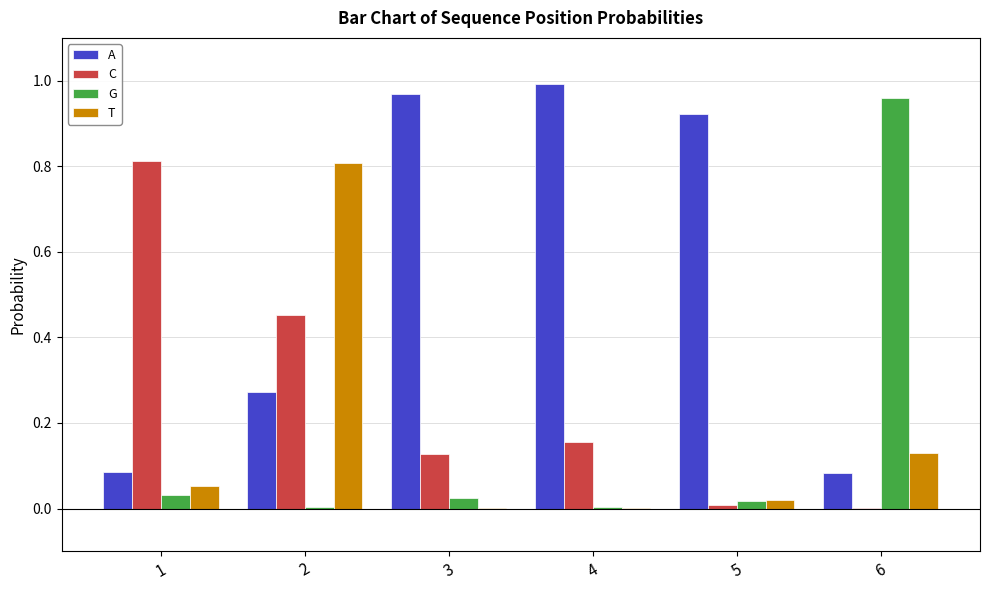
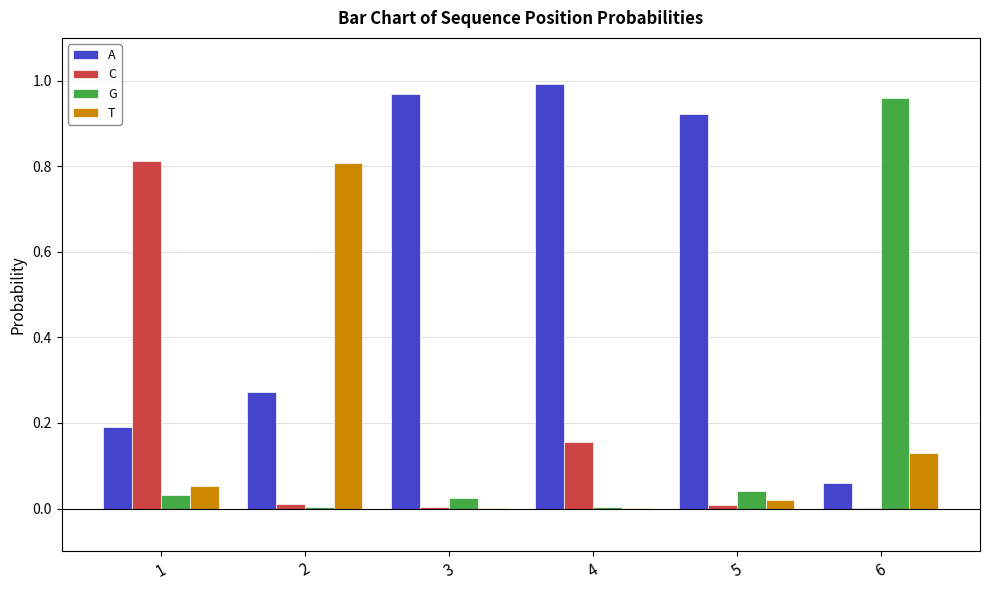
A, 1: 0.09 -> 0.19
C, 2: 0.45 -> 0.01
C, 3: 0.13 -> 0.00
G, 5: 0.02 -> 0.04
A, 6: 0.08 -> 0.06
